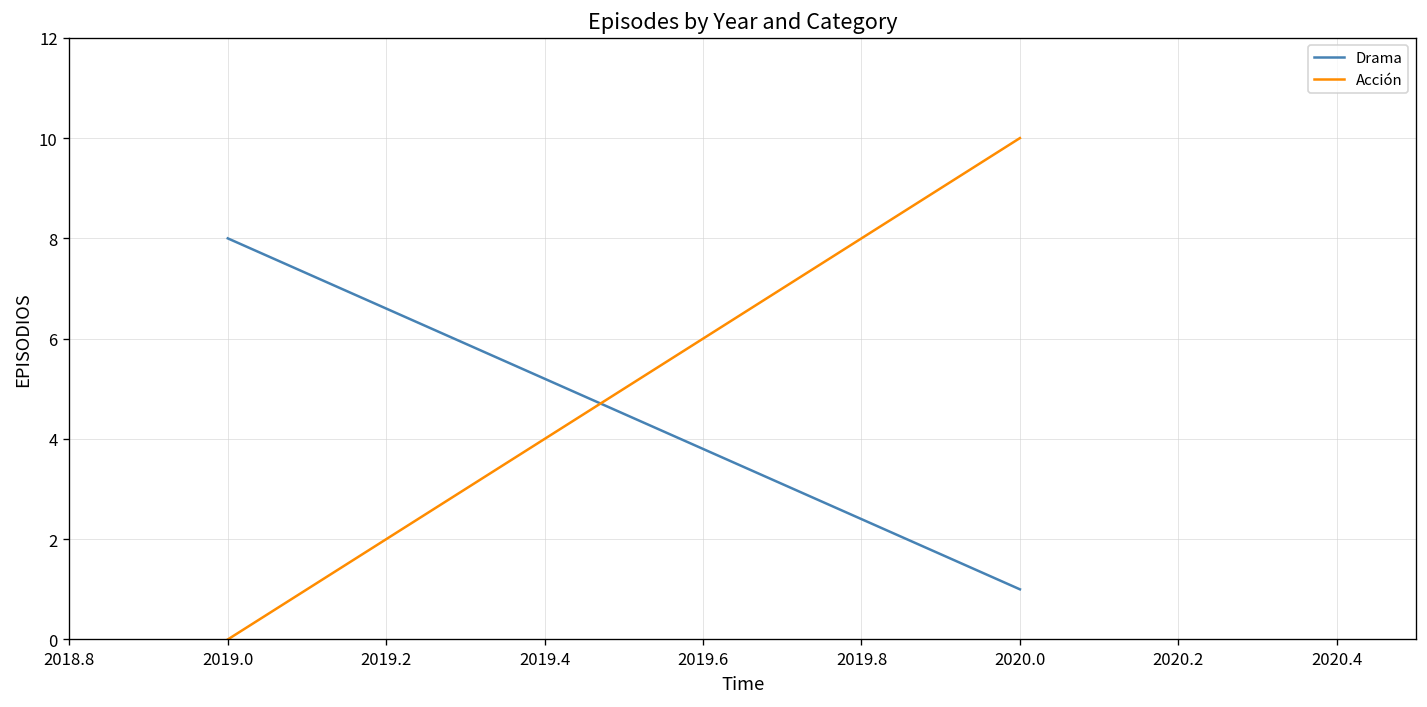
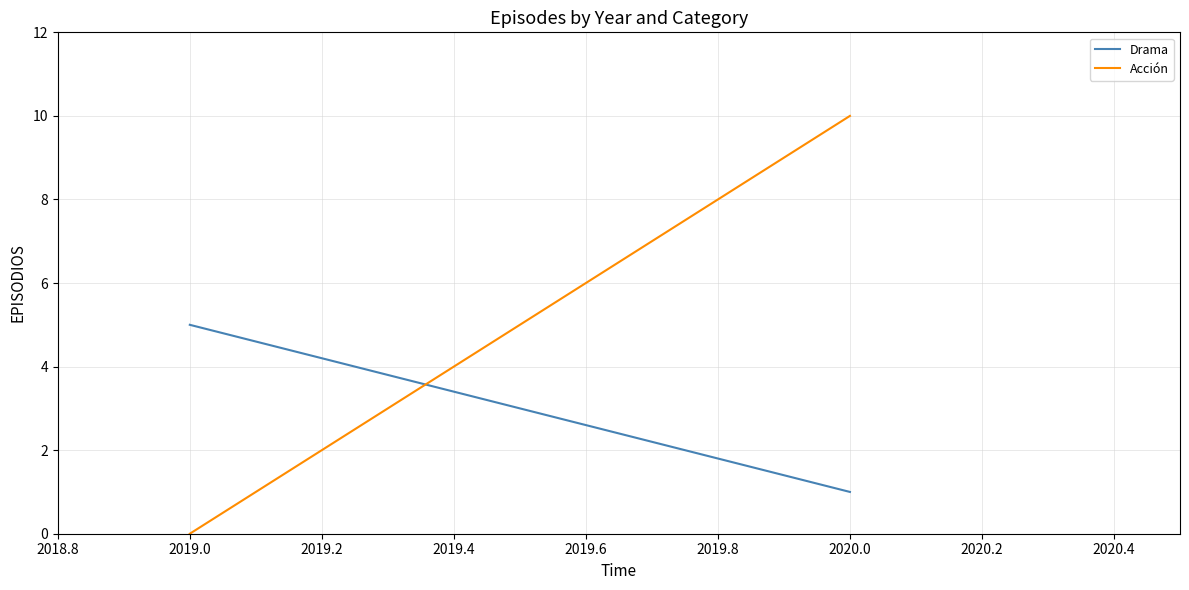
Drama, 2019.0: 8 -> 5
